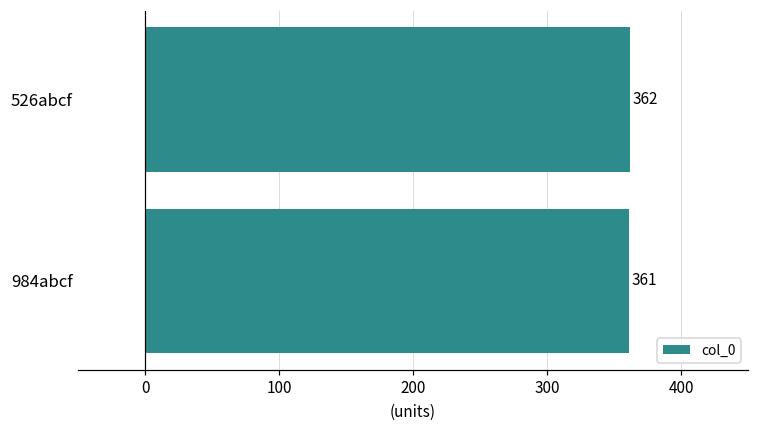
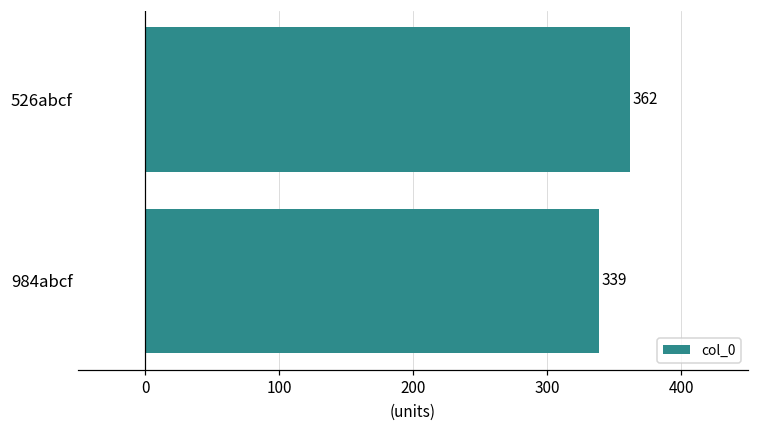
984abcf: 361 -> 339
